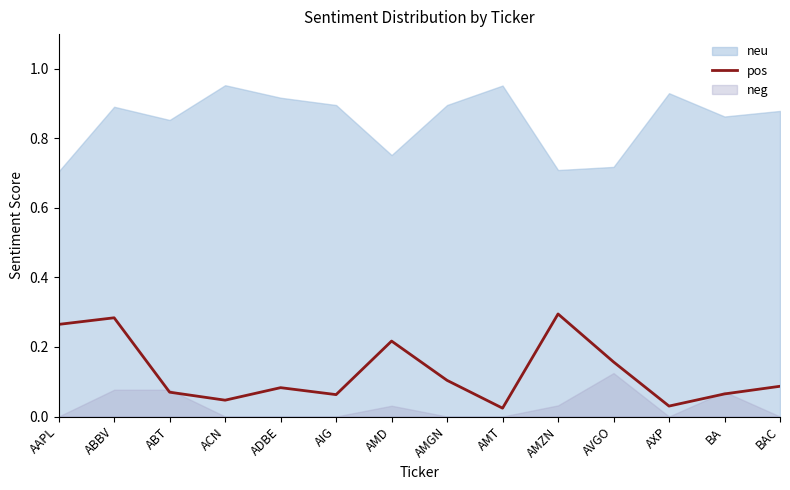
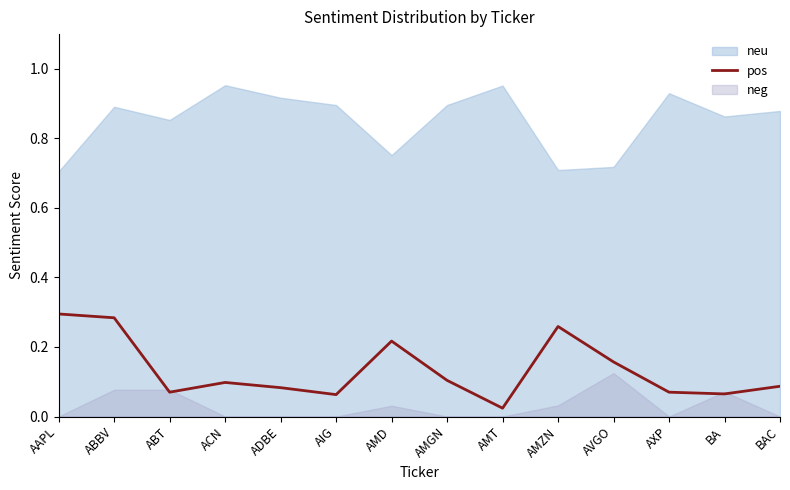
pos, AAPL: 0.27 -> 0.30
pos, ACN: 0.05 -> 0.10
pos, AMZN: 0.30 -> 0.26
pos, AXP: 0.03 -> 0.07
